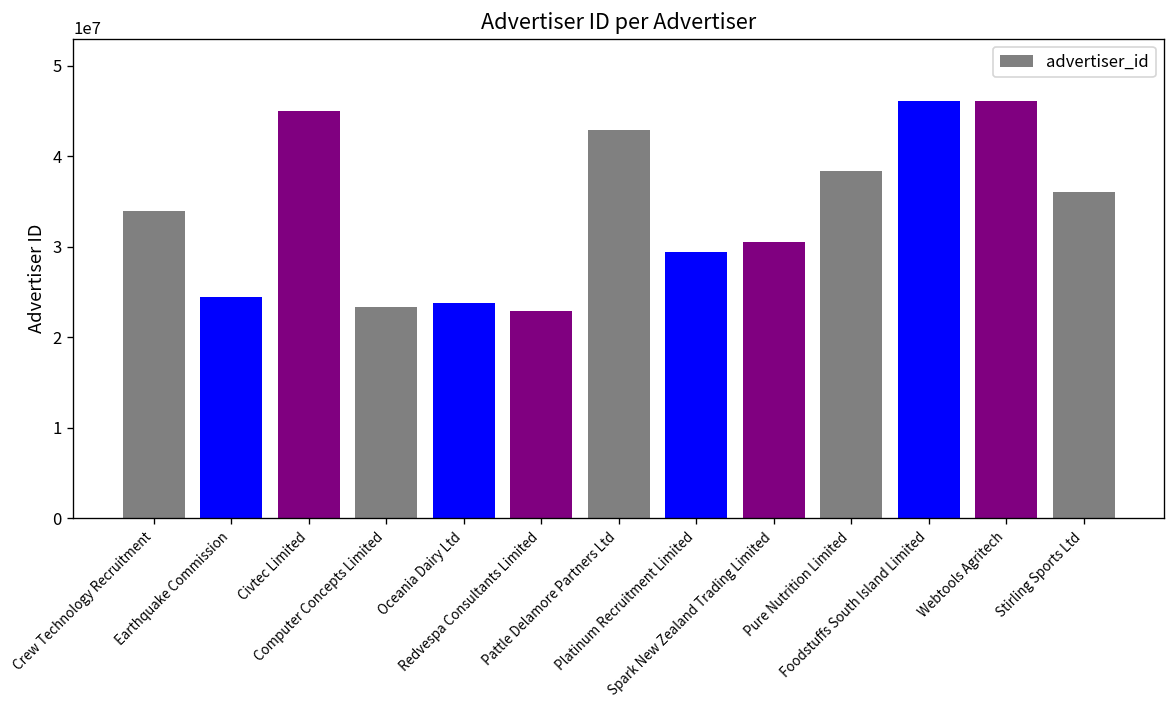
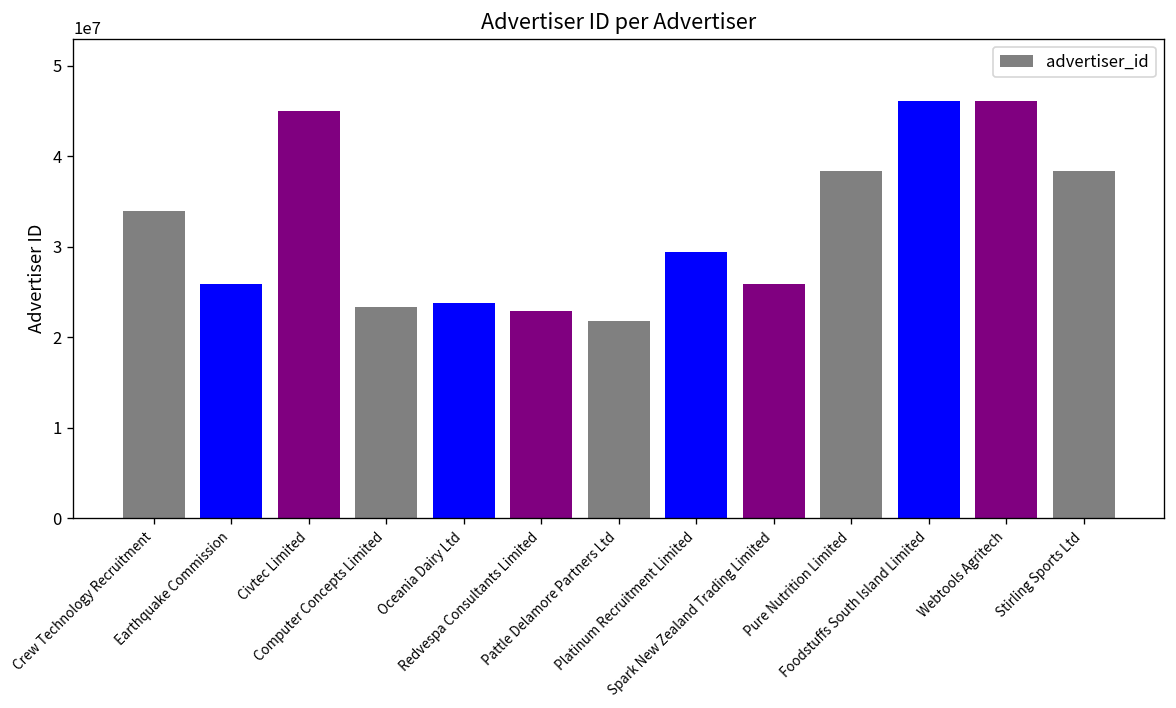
Earthquake Commission: 24000000 -> 26000000
Pattle Delamore Partners Ltd: 43000000 -> 22000000
Spark New Zealand Trading Limited: 31000000 -> 26000000
Stirling Sports Ltd: 36000000 -> 38000000
